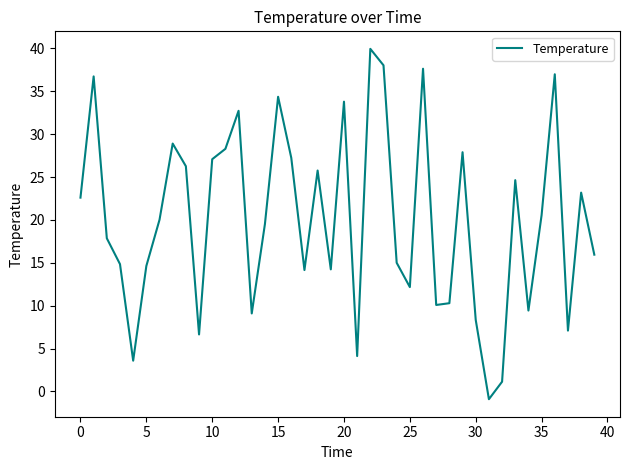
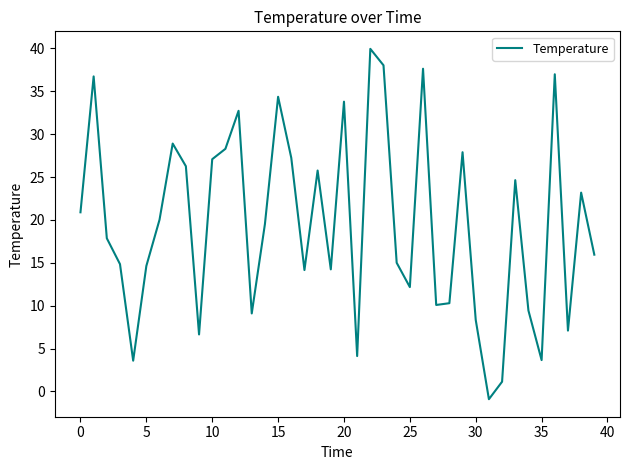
0: 23 -> 21
35: 21 -> 4
